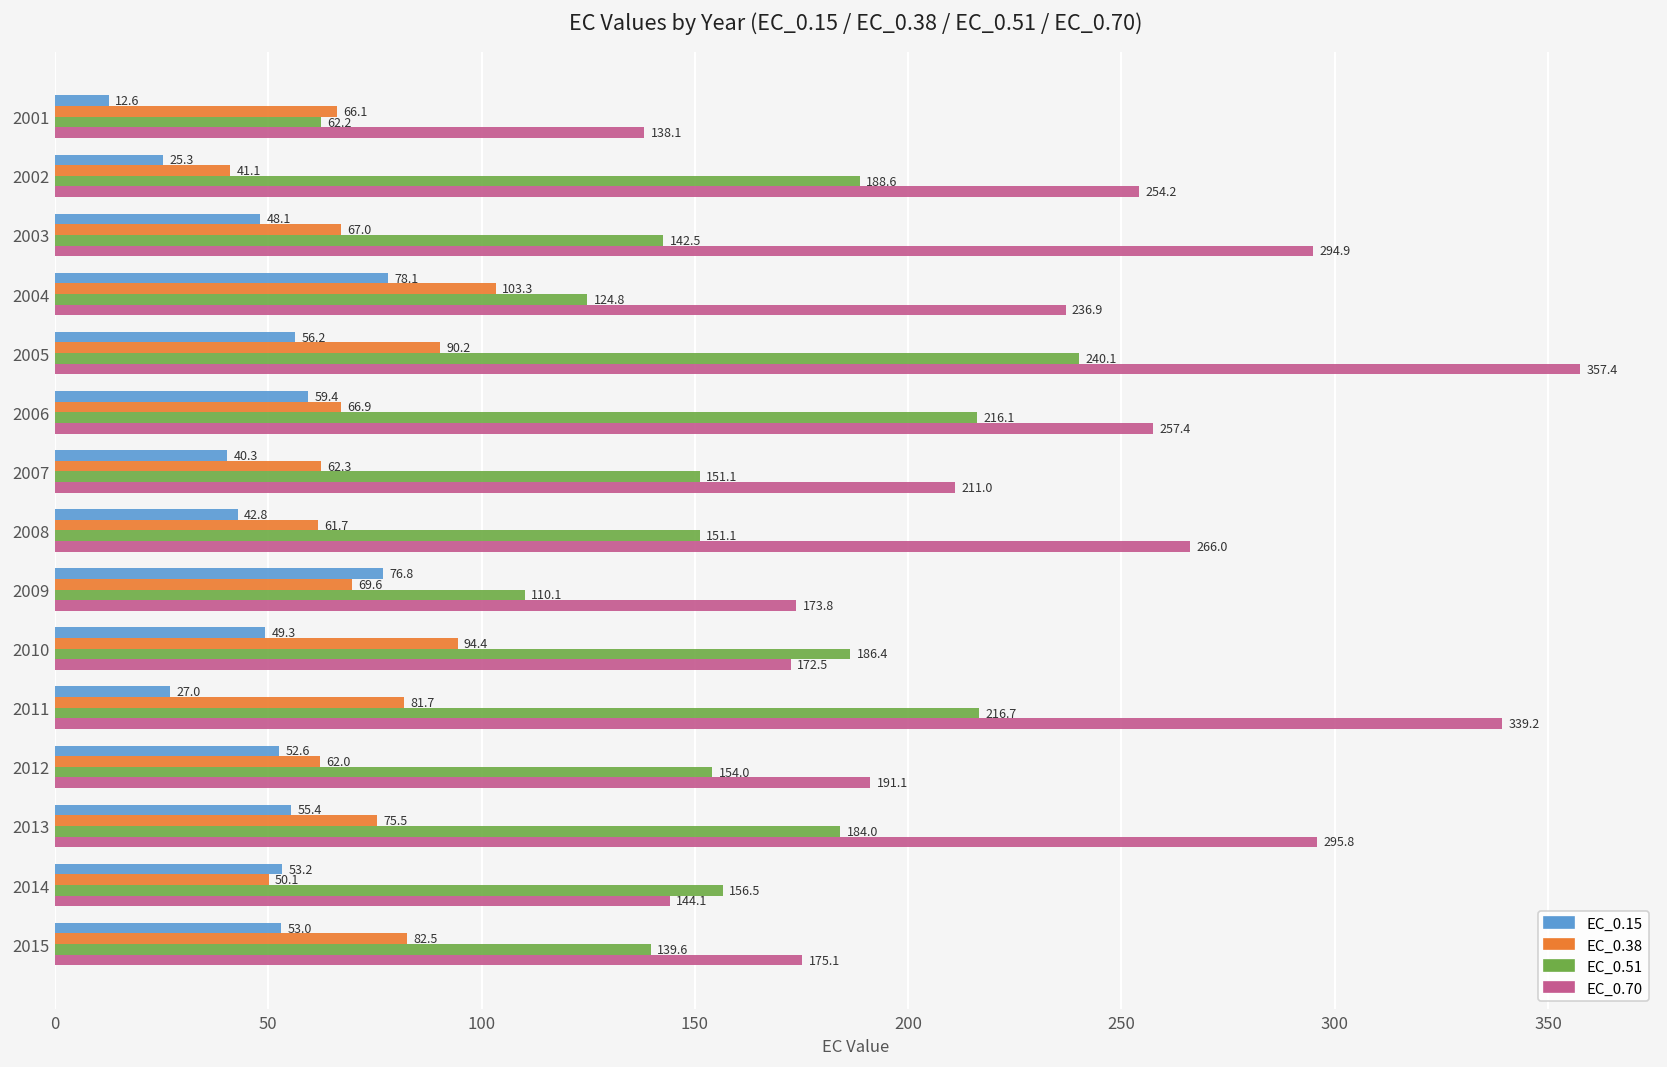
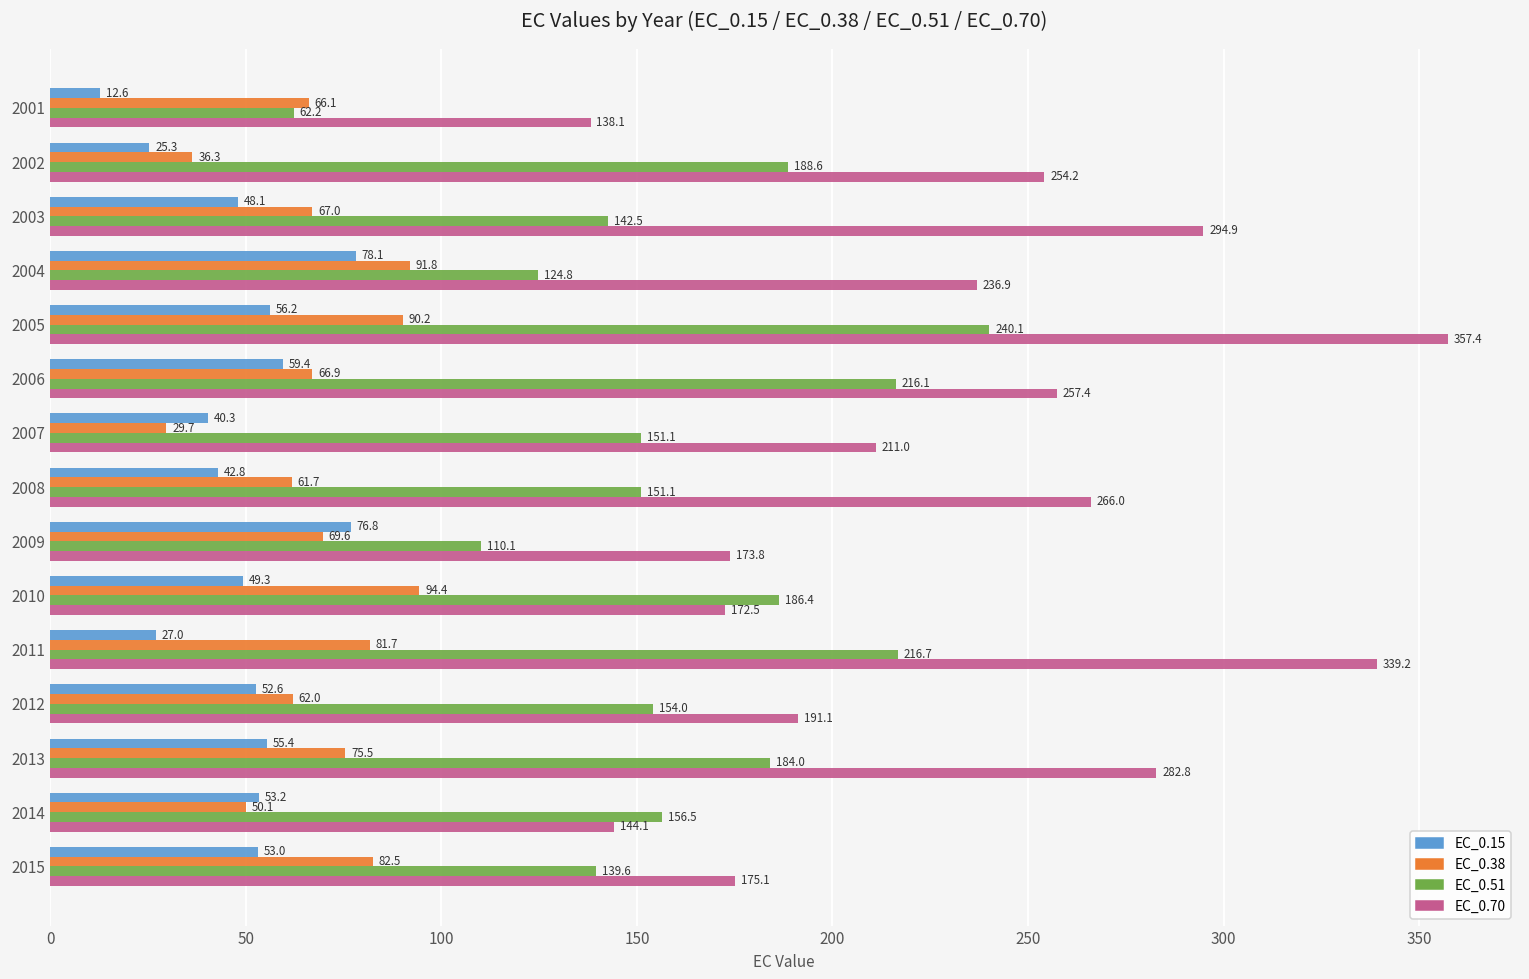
EC_0.38, 2002: 41.1 -> 36.3
EC_0.38, 2004: 103.3 -> 91.8
EC_0.38, 2007: 62.3 -> 29.7
EC_0.70, 2013: 295.8 -> 282.8
